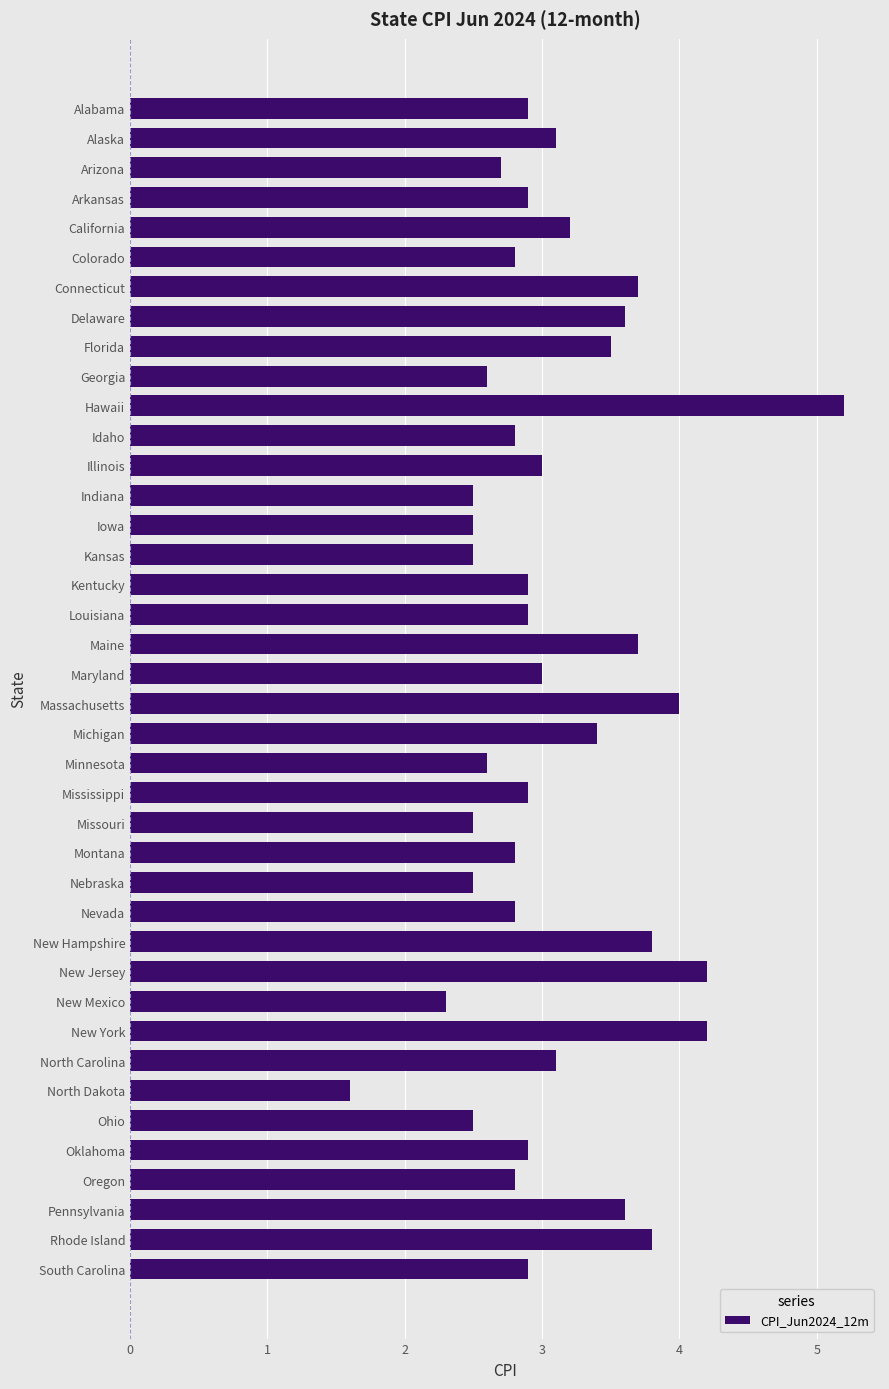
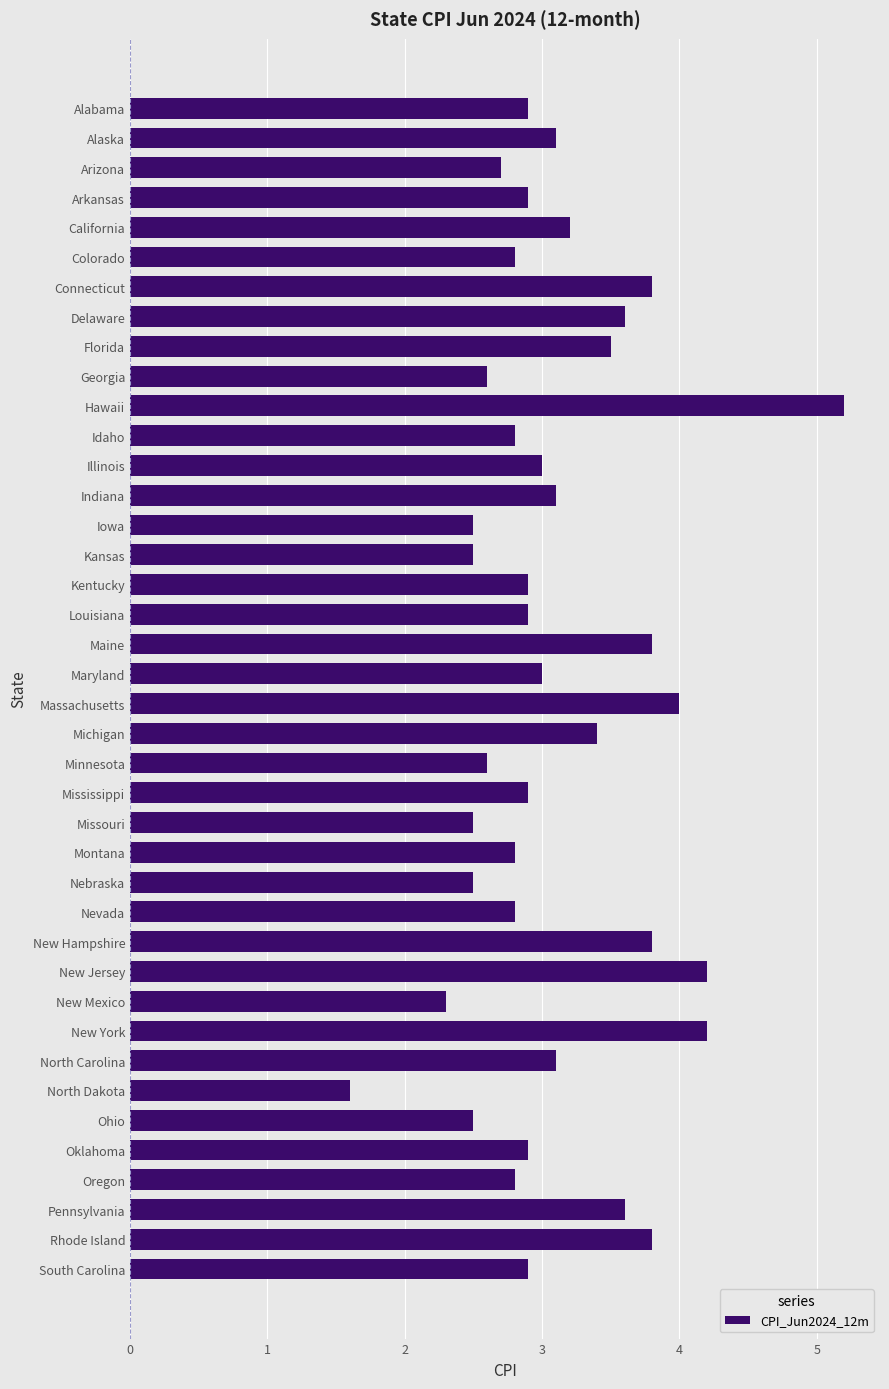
Connecticut: 3.7 -> 3.8
Indiana: 2.5 -> 3.1
Maine: 3.7 -> 3.8
